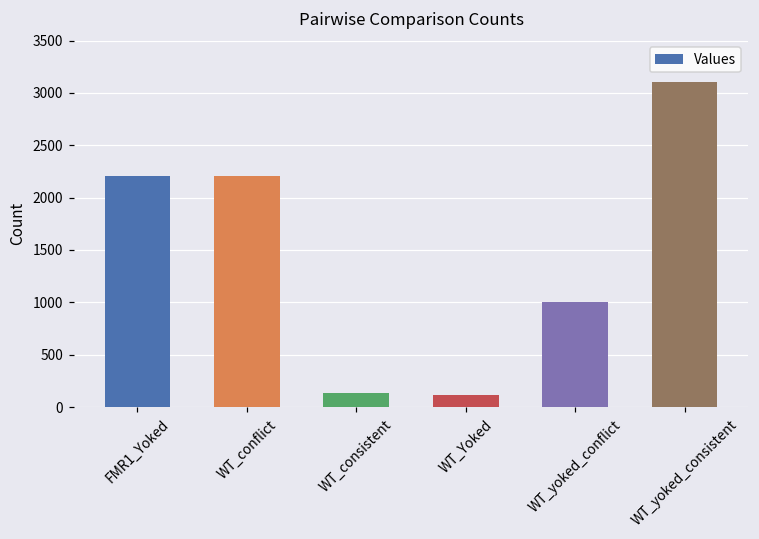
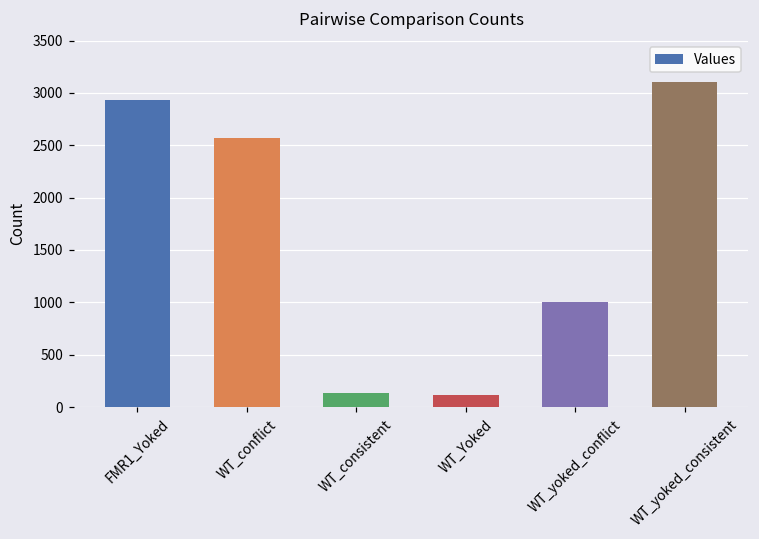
FMR1_Yoked: 2200 -> 2900
WT_conflict: 2200 -> 2600
